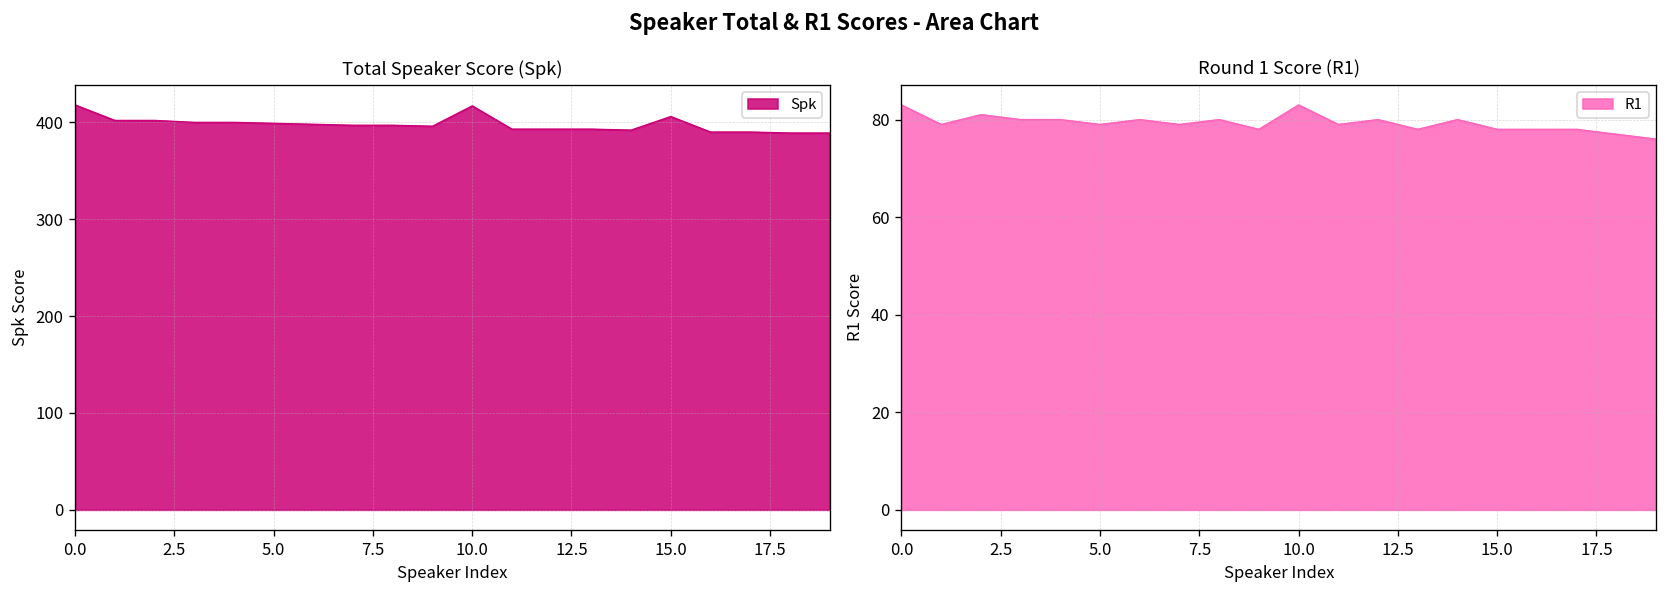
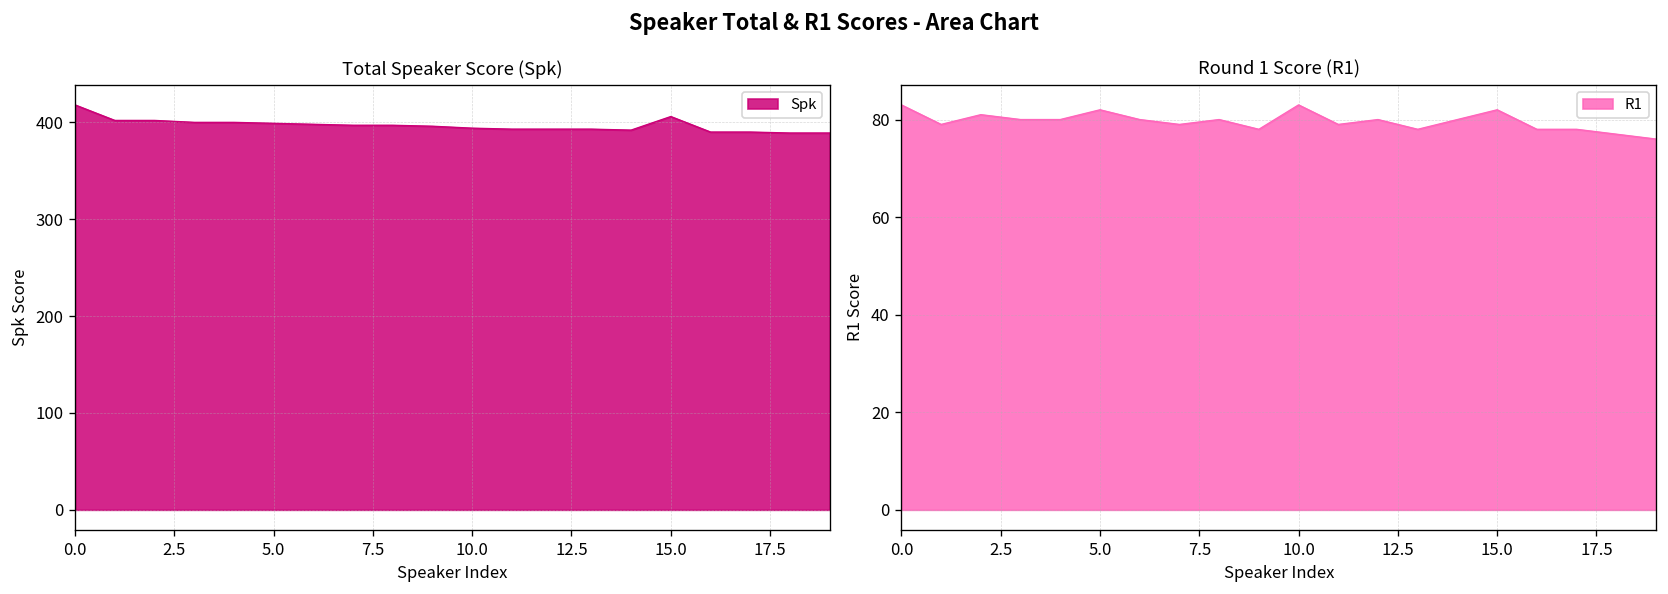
Total Speaker Score (Spk), 10.0: 420 -> 390
Round 1 Score (R1), 5.0: 79 -> 82
Round 1 Score (R1), 15.0: 78 -> 82
